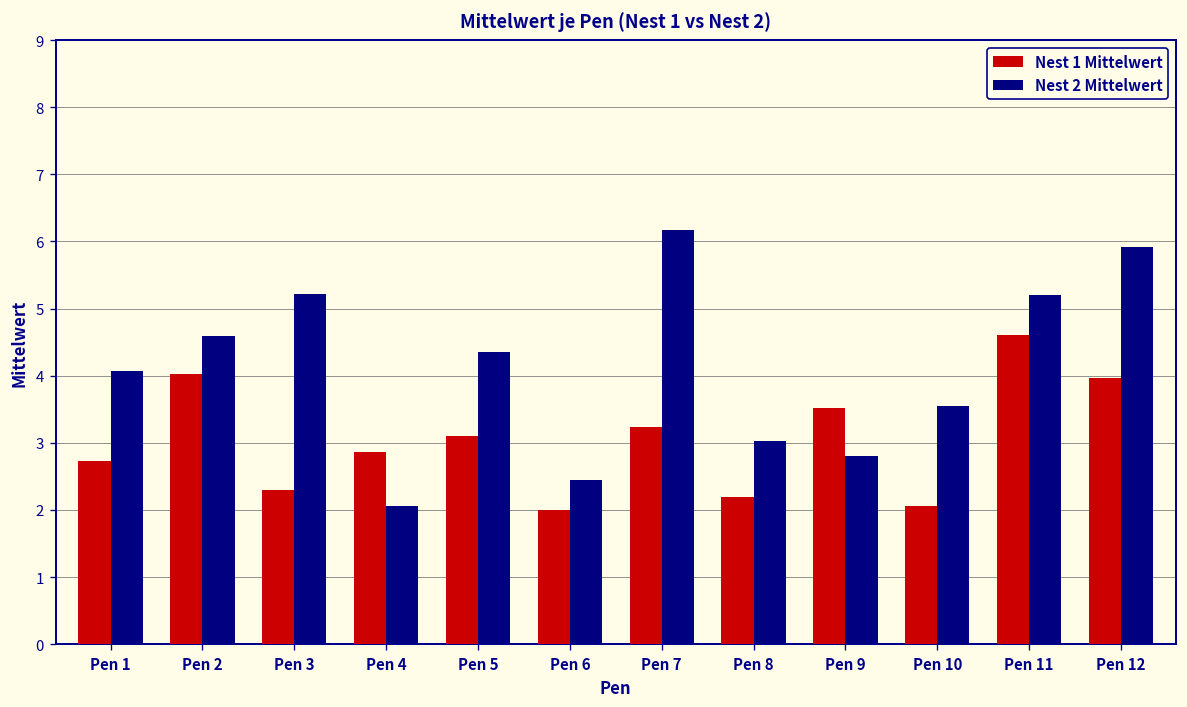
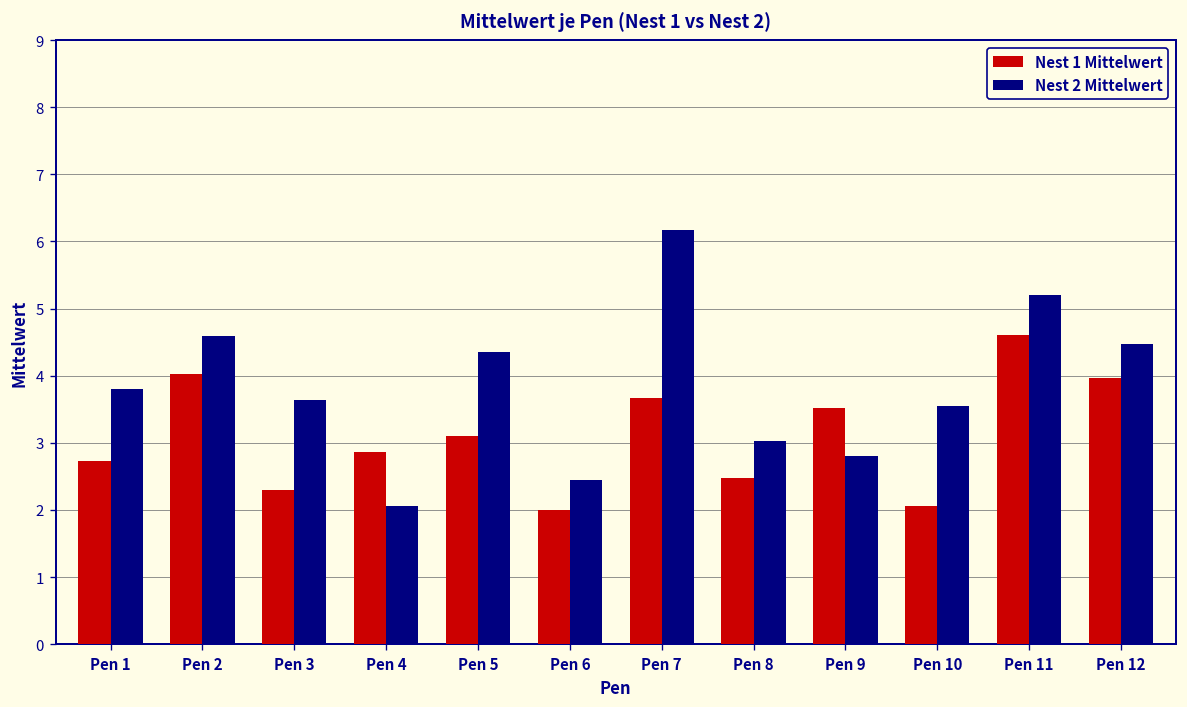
Nest 2 Mittelwert, Pen 1: 4.1 -> 3.8
Nest 2 Mittelwert, Pen 3: 5.2 -> 3.6
Nest 1 Mittelwert, Pen 7: 3.2 -> 3.7
Nest 1 Mittelwert, Pen 8: 2.2 -> 2.5
Nest 2 Mittelwert, Pen 12: 5.9 -> 4.5
